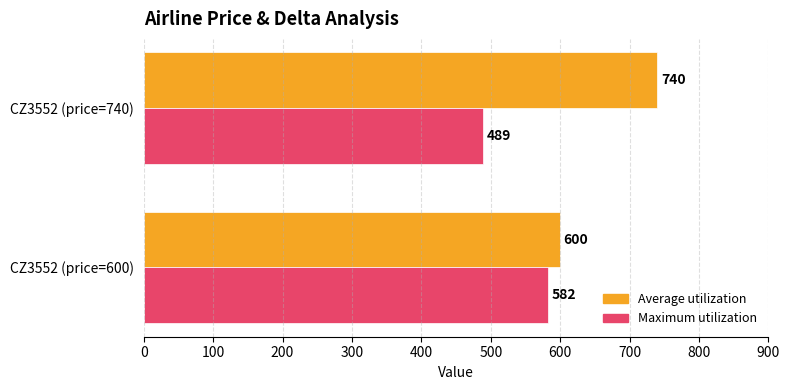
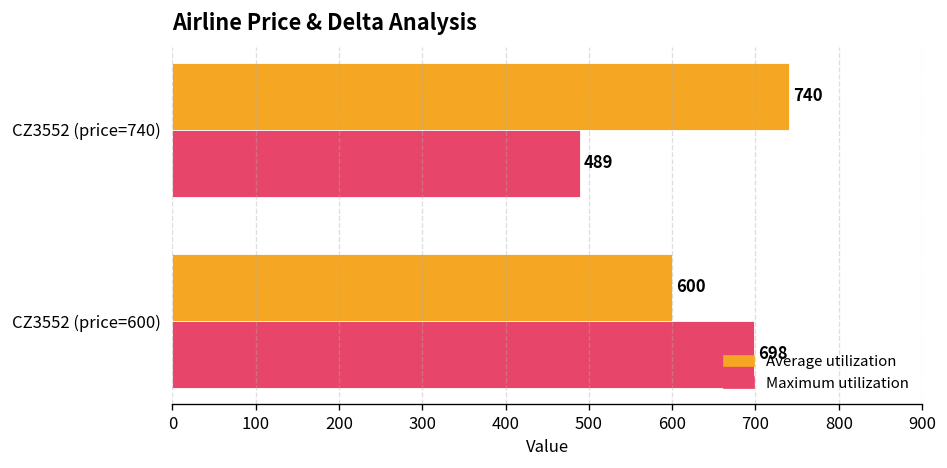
Maximum utilization, CZ3552 (price=600): 582 -> 698
